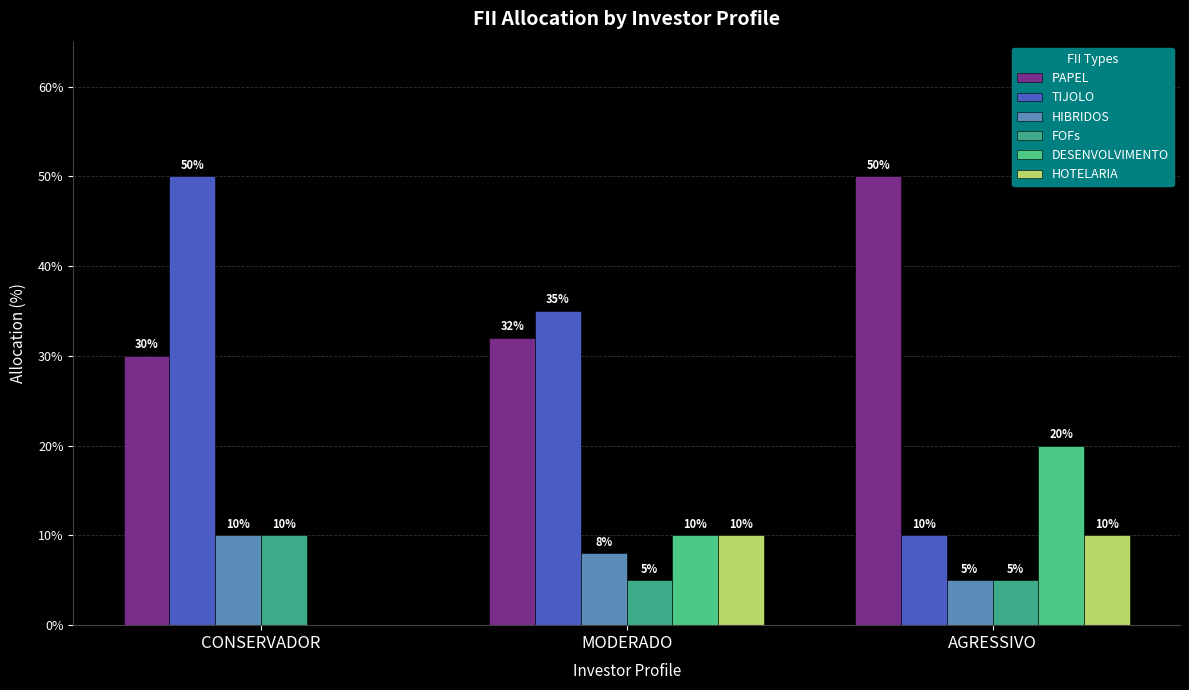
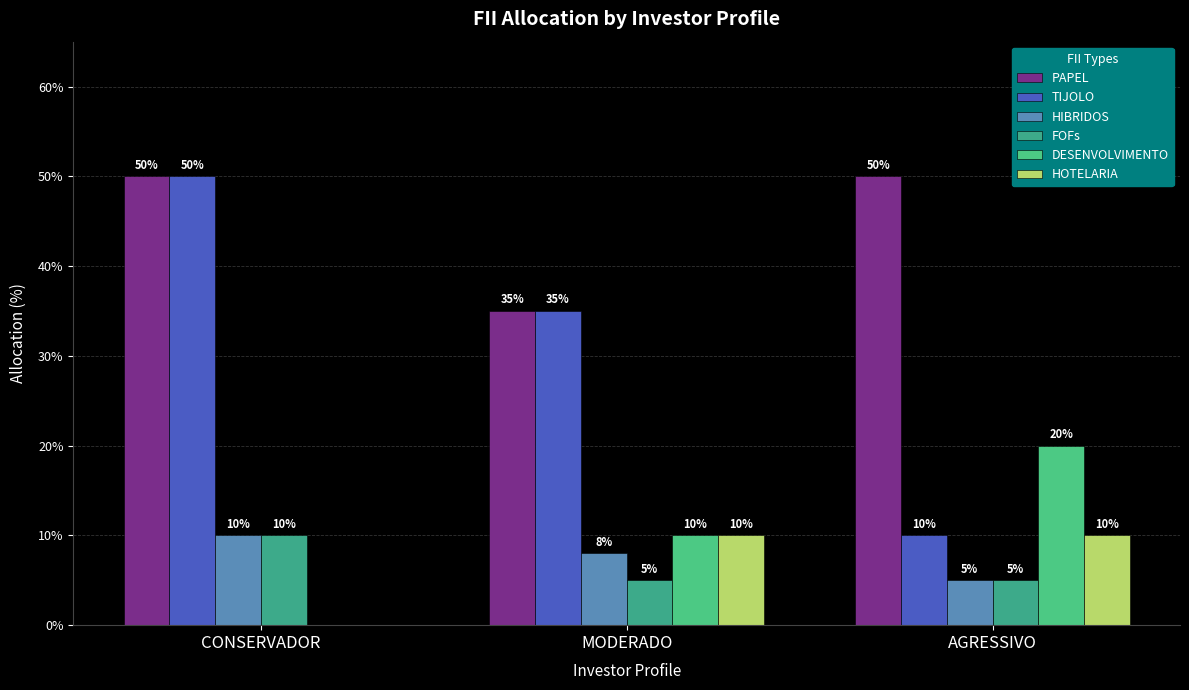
PAPEL, CONSERVADOR: 30% -> 50%
PAPEL, MODERADO: 32% -> 35%
